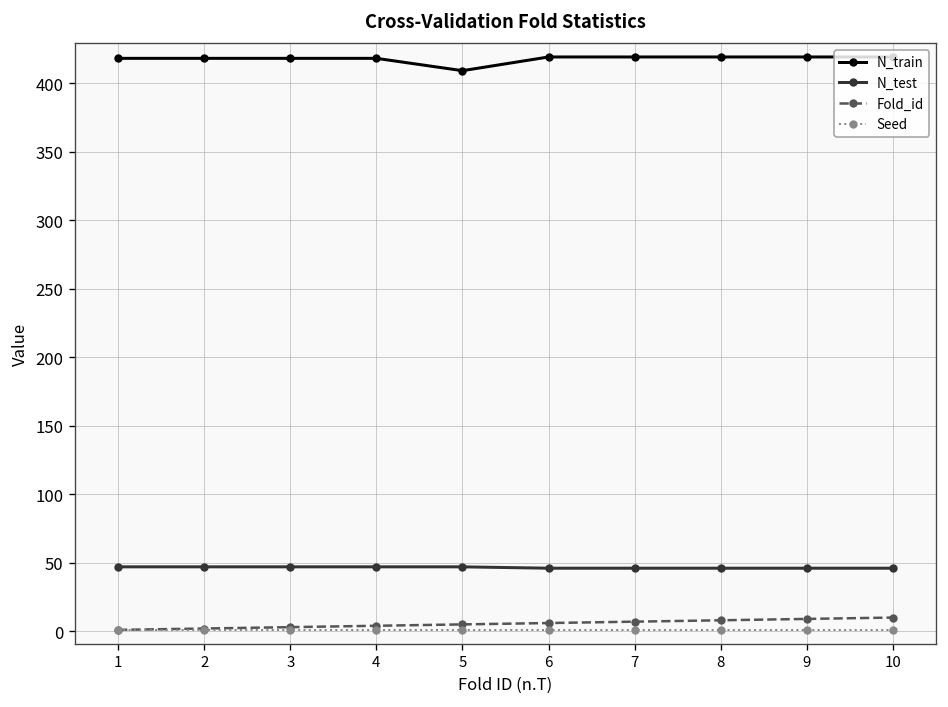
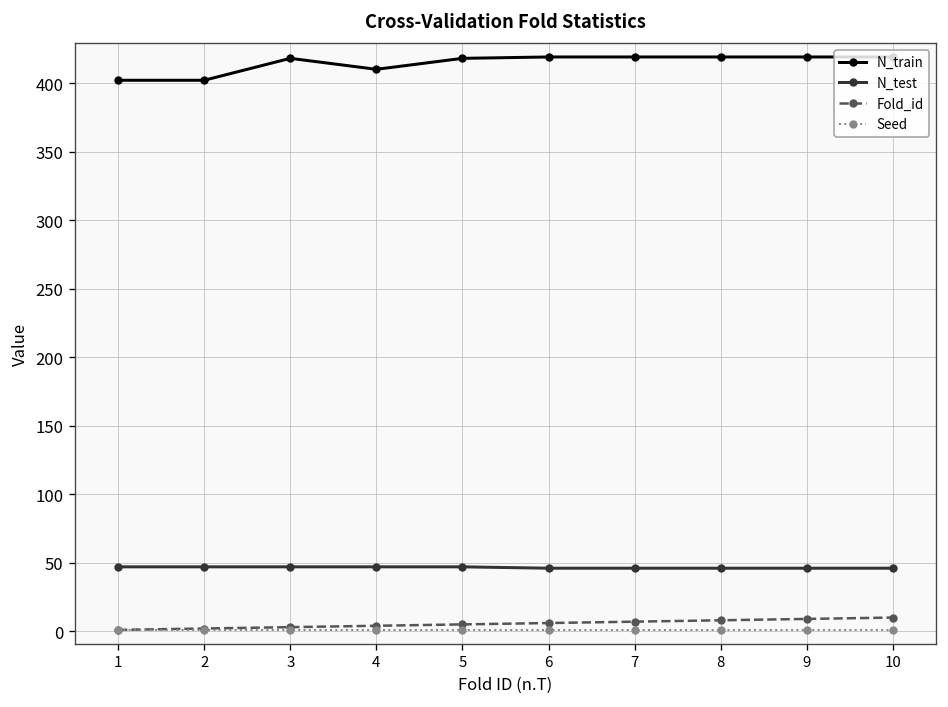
N_train, 1: 418 -> 402
N_train, 2: 418 -> 402
N_train, 4: 418 -> 410
N_train, 5: 409 -> 418
